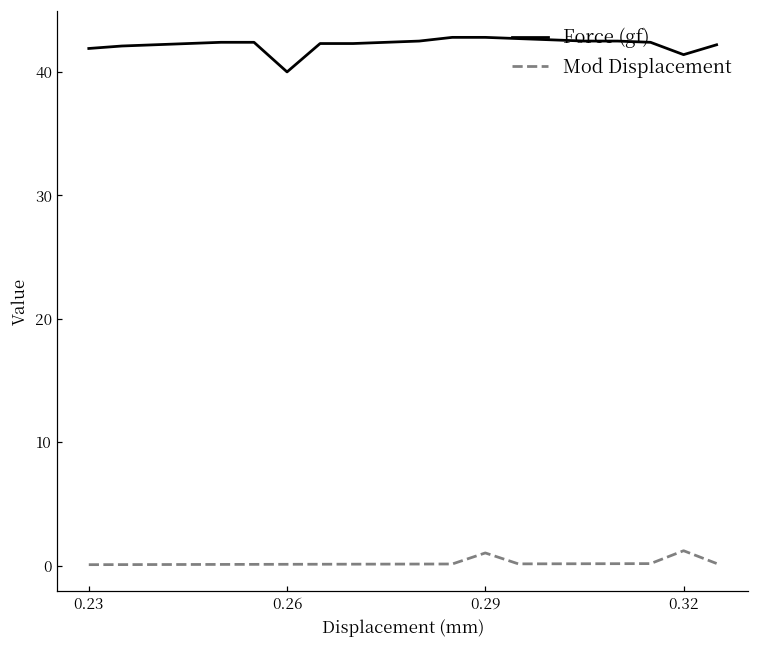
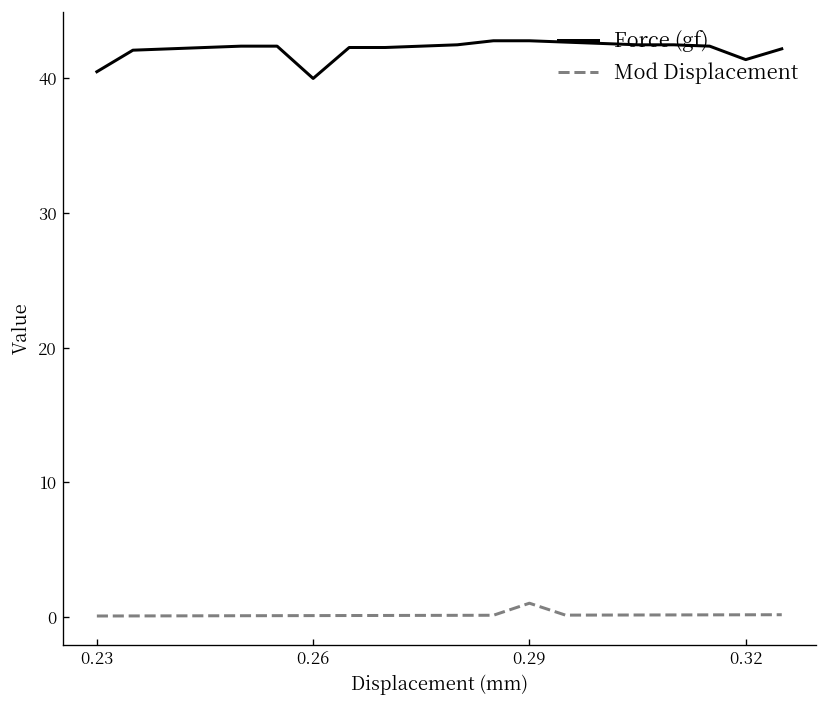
Force (gf), 0.23: 41.9 -> 40.5
Mod Displacement, 0.32: 1.2 -> 0.2
